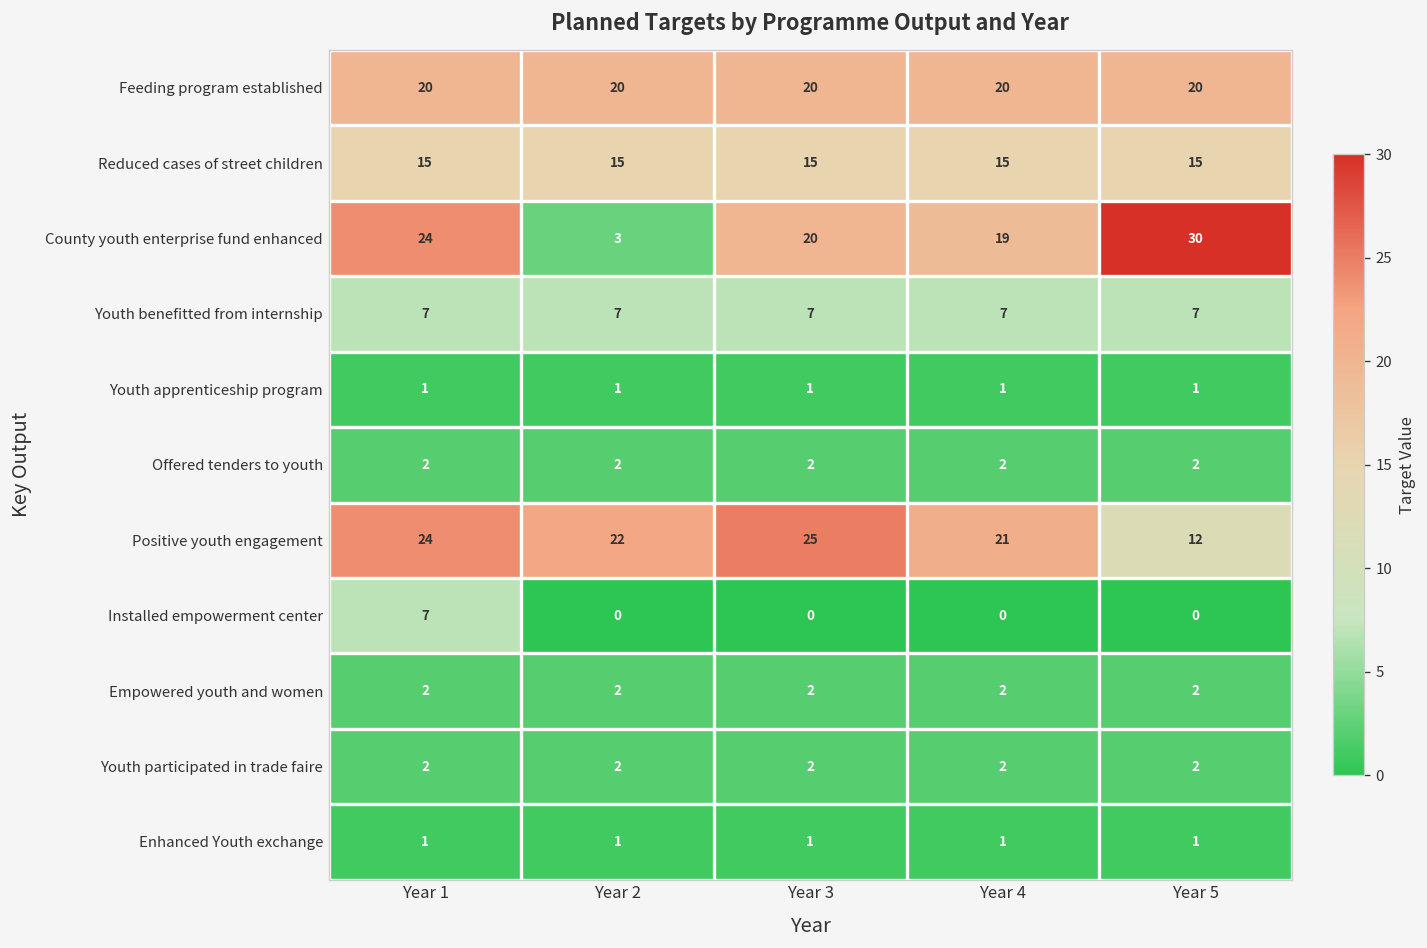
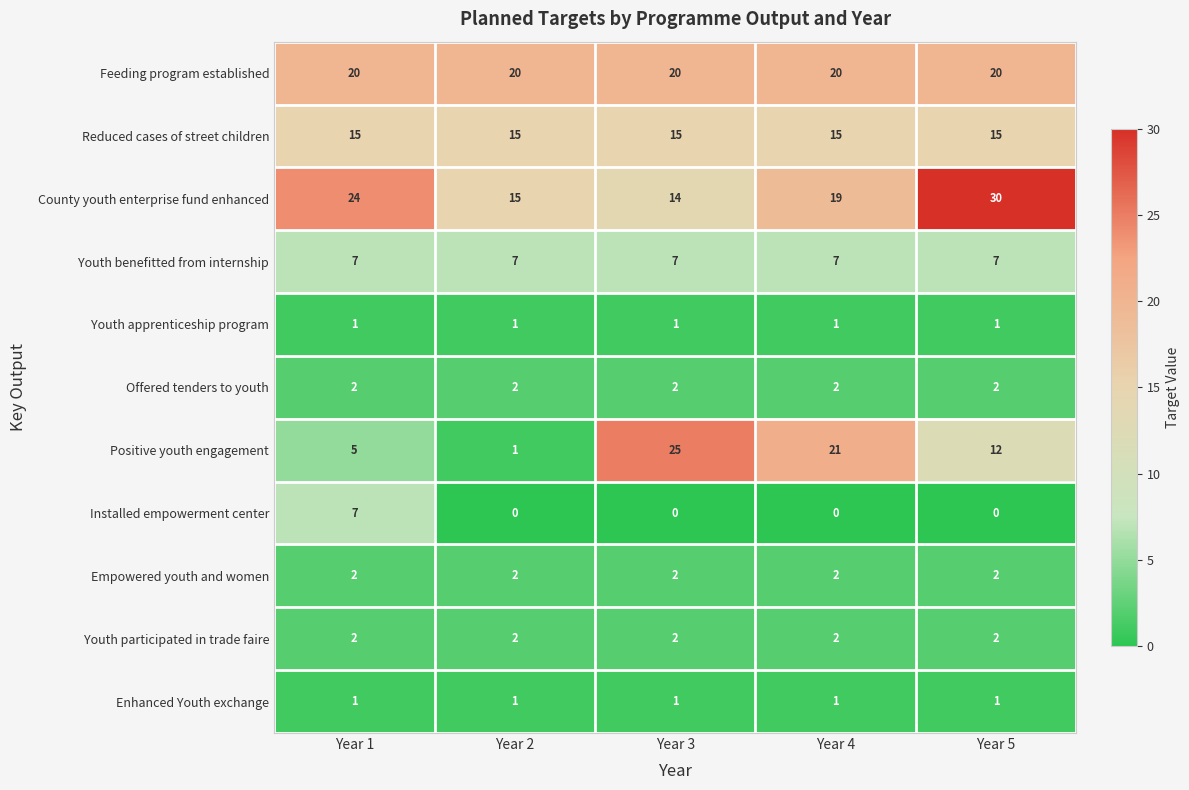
County youth enterprise fund enhanced, Year 2: 3 -> 15
County youth enterprise fund enhanced, Year 3: 20 -> 14
Positive youth engagement, Year 1: 24 -> 5
Positive youth engagement, Year 2: 22 -> 1
